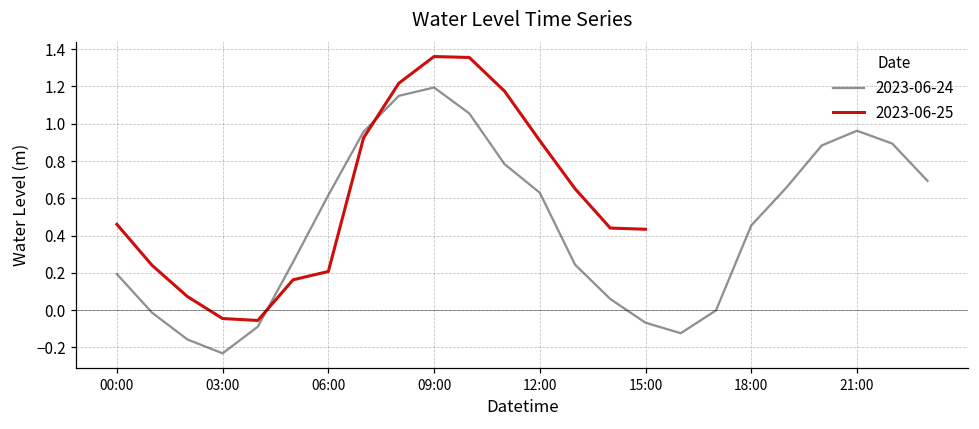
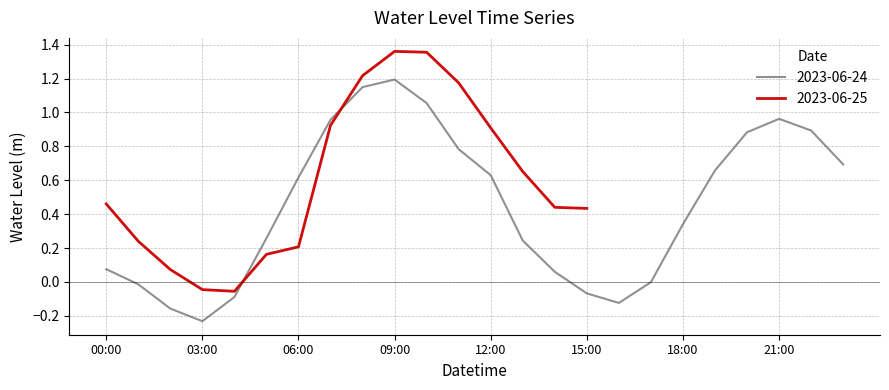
2023-06-24, 00:00: 0.19 -> 0.08
2023-06-24, 18:00: 0.45 -> 0.34
